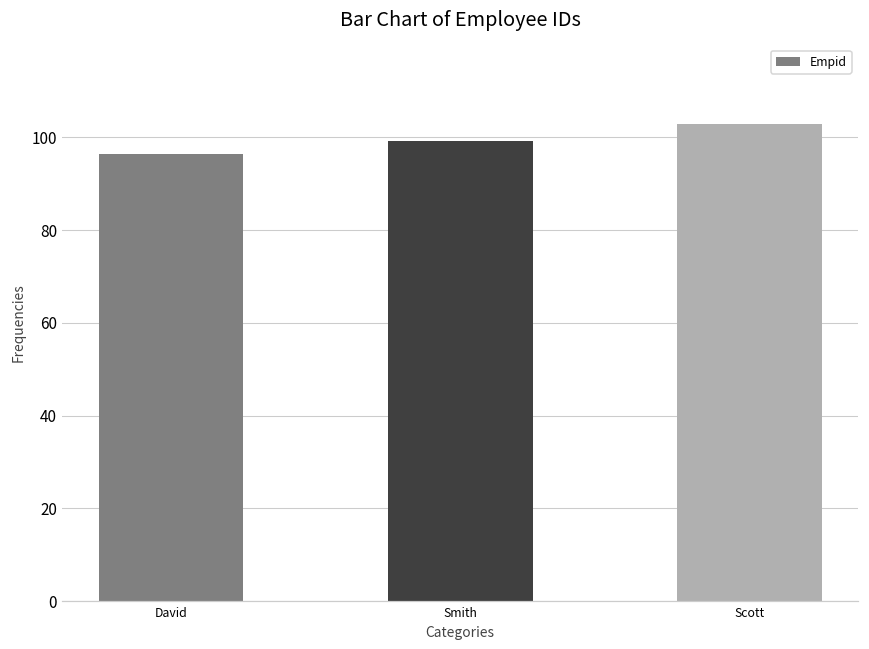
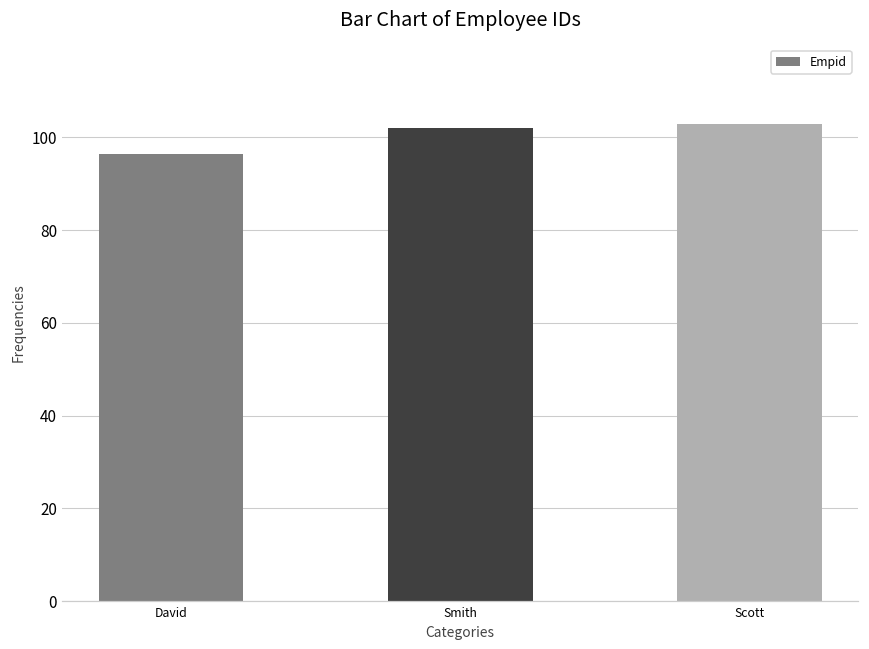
Smith: 99 -> 102
